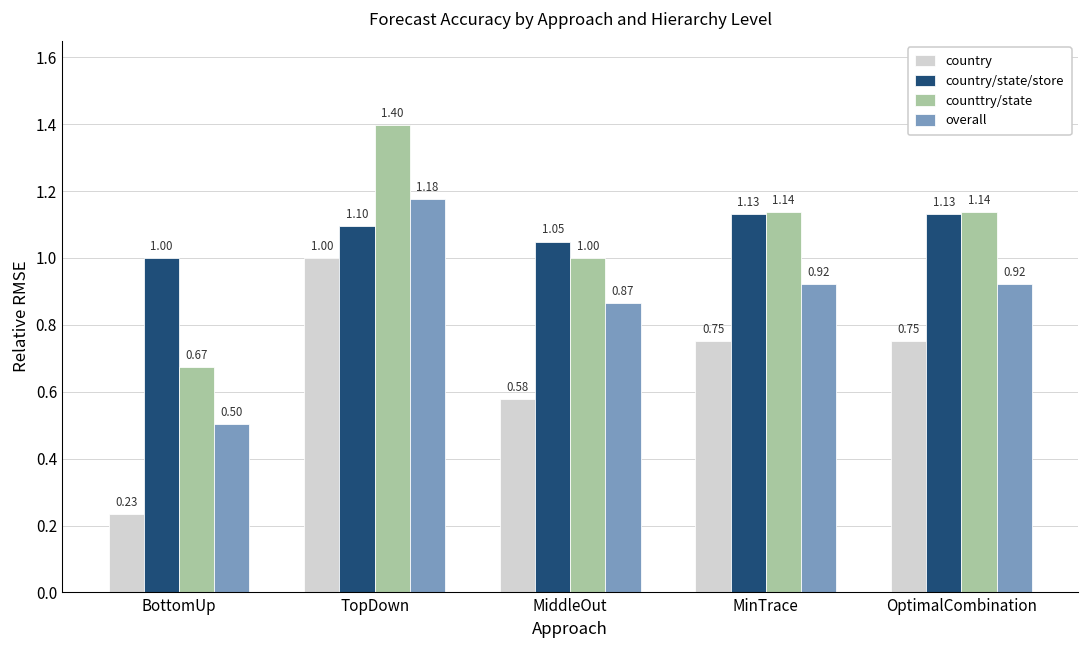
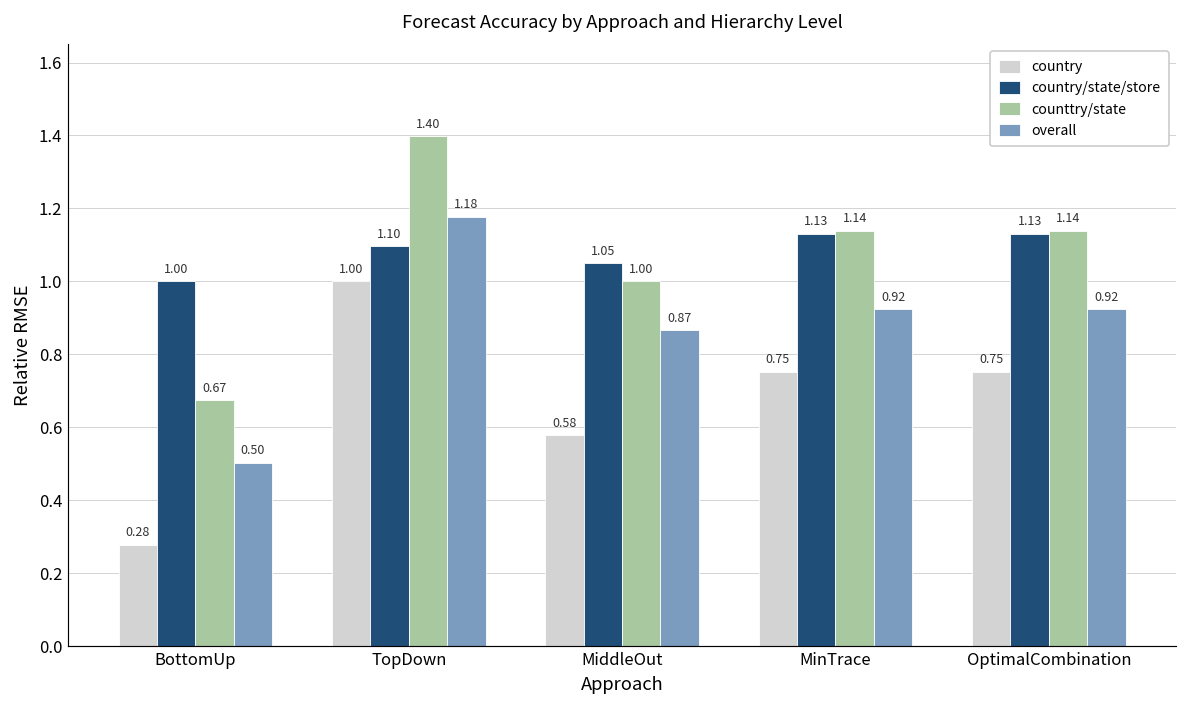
country, BottomUp: 0.23 -> 0.28
